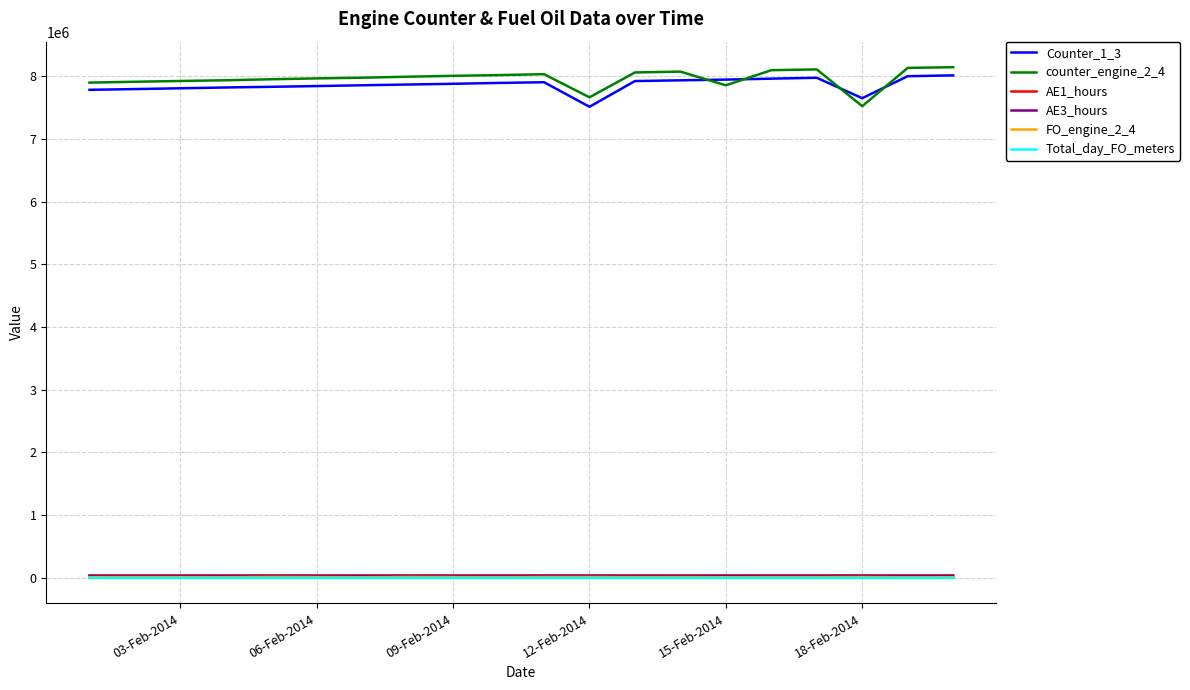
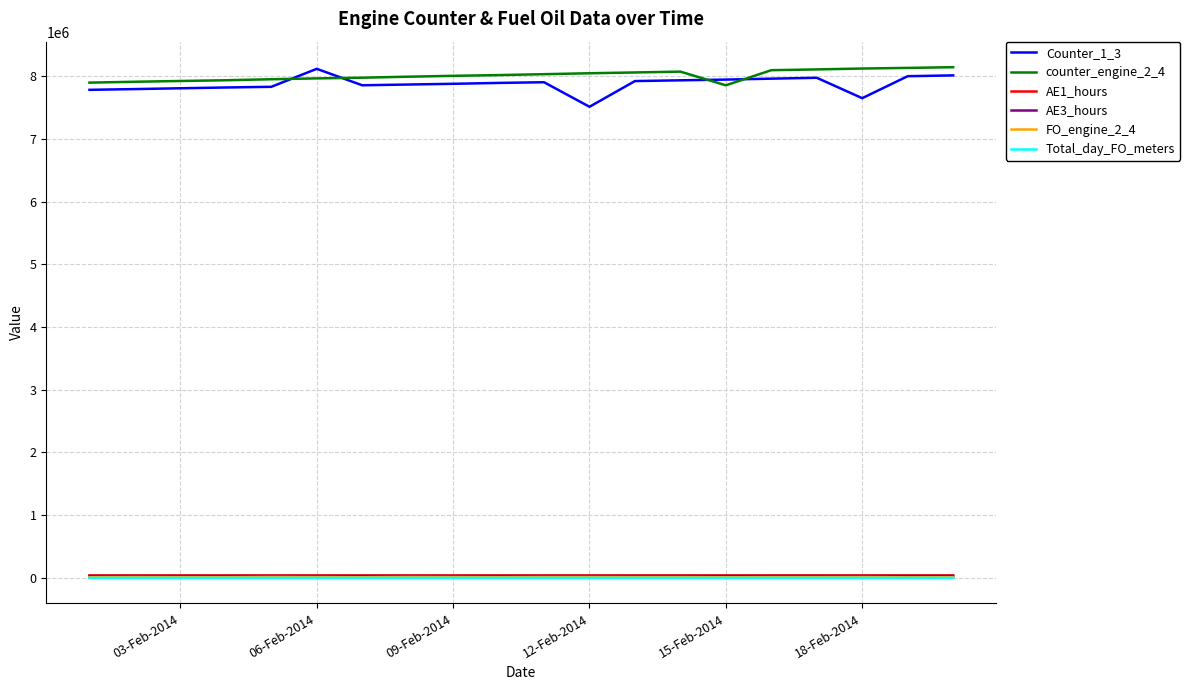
Counter_1_3, 06-Feb-2014: 7800000 -> 8100000
counter_engine_2_4, 12-Feb-2014: 7700000 -> 8000000
counter_engine_2_4, 18-Feb-2014: 7500000 -> 8100000
